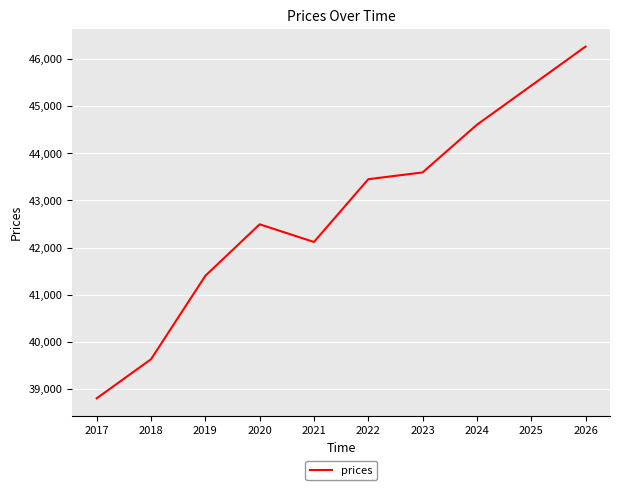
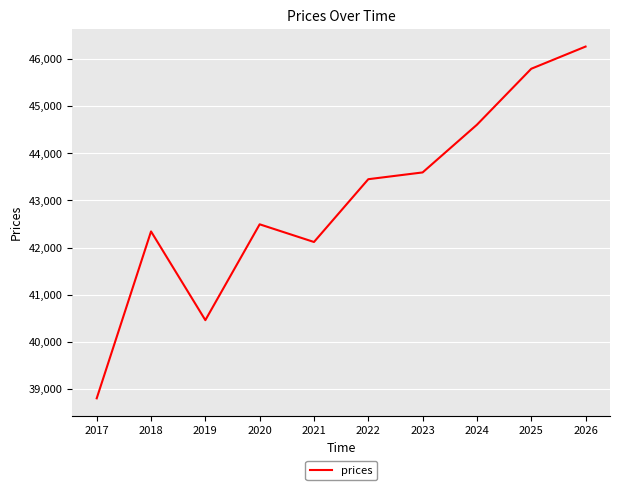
2018: 39,600 -> 42,300
2019: 41,400 -> 40,500
2025: 45,400 -> 45,800
